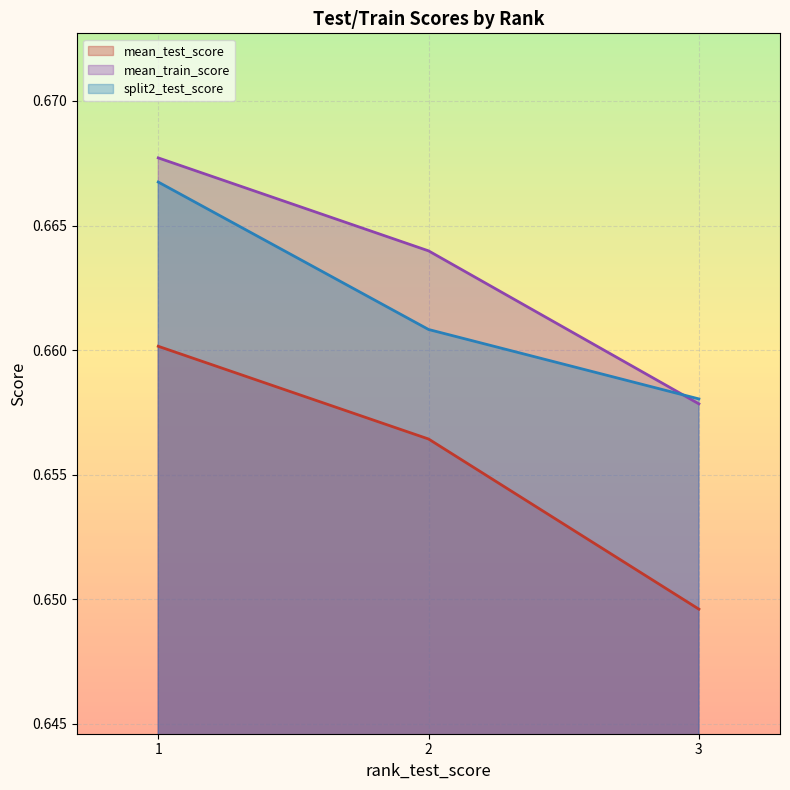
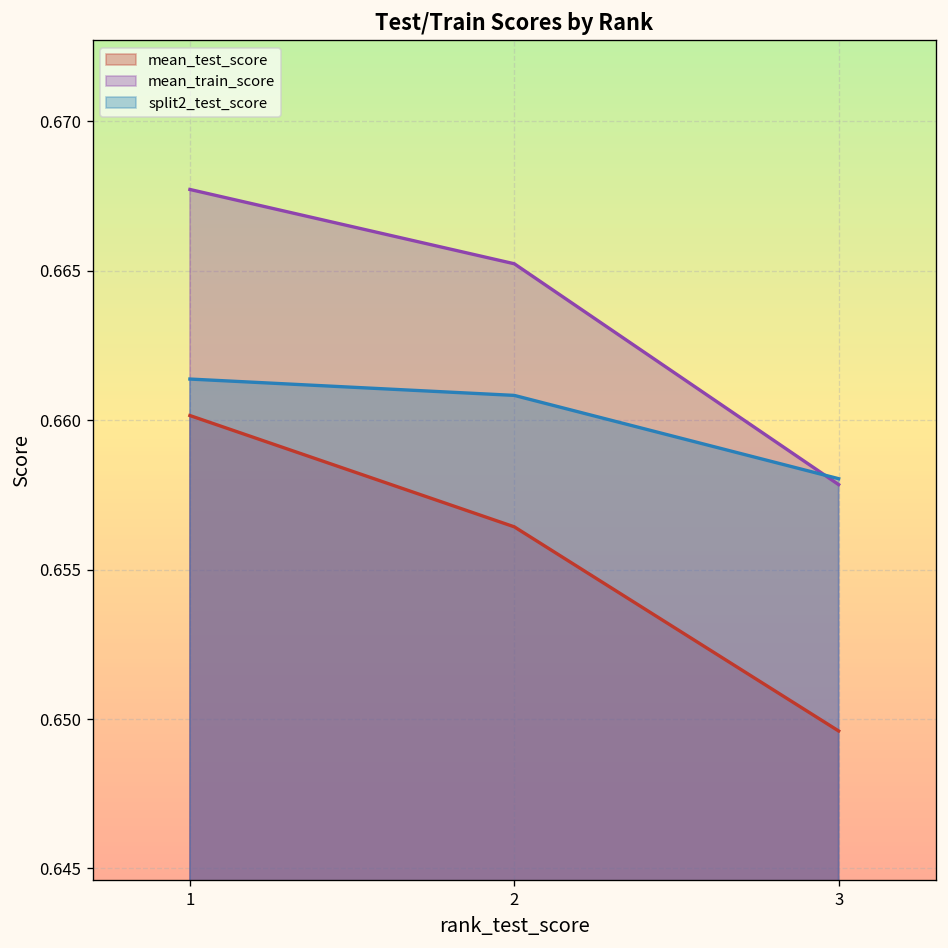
split2_test_score, 1: 0.6667 -> 0.6614
mean_train_score, 2: 0.6640 -> 0.6652
